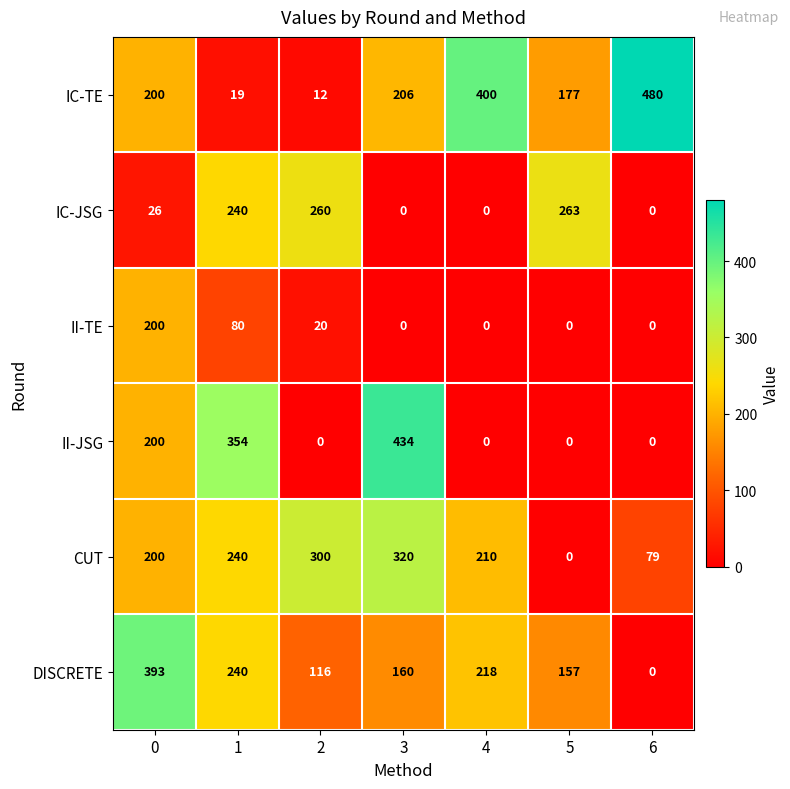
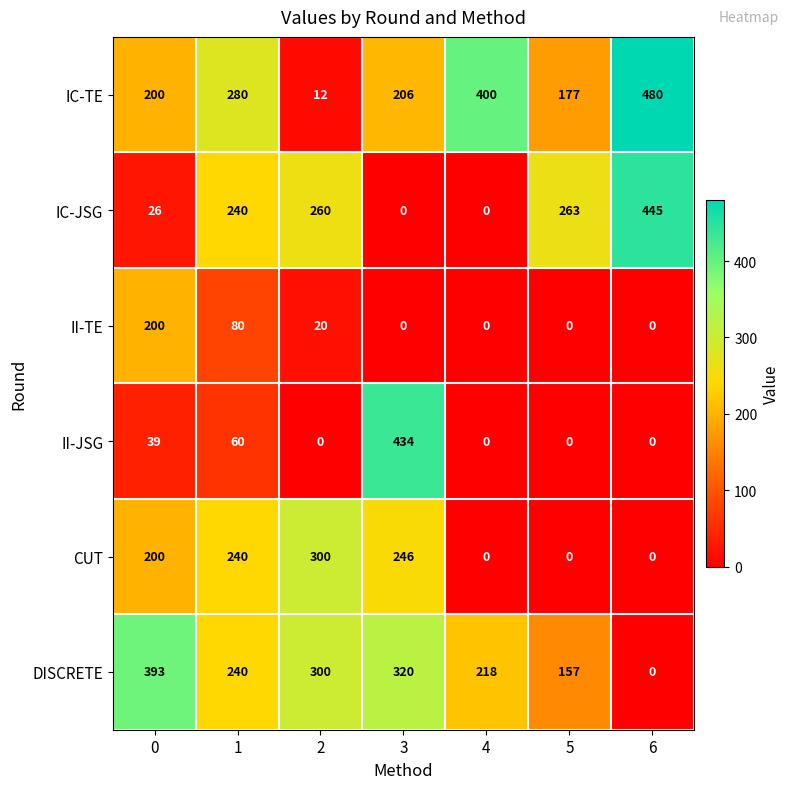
IC-TE, 1: 19 -> 280
IC-JSG, 6: 0 -> 445
II-JSG, 0: 200 -> 39
II-JSG, 1: 354 -> 60
CUT, 3: 320 -> 246
CUT, 4: 210 -> 0
CUT, 6: 79 -> 0
DISCRETE, 2: 116 -> 300
DISCRETE, 3: 160 -> 320
